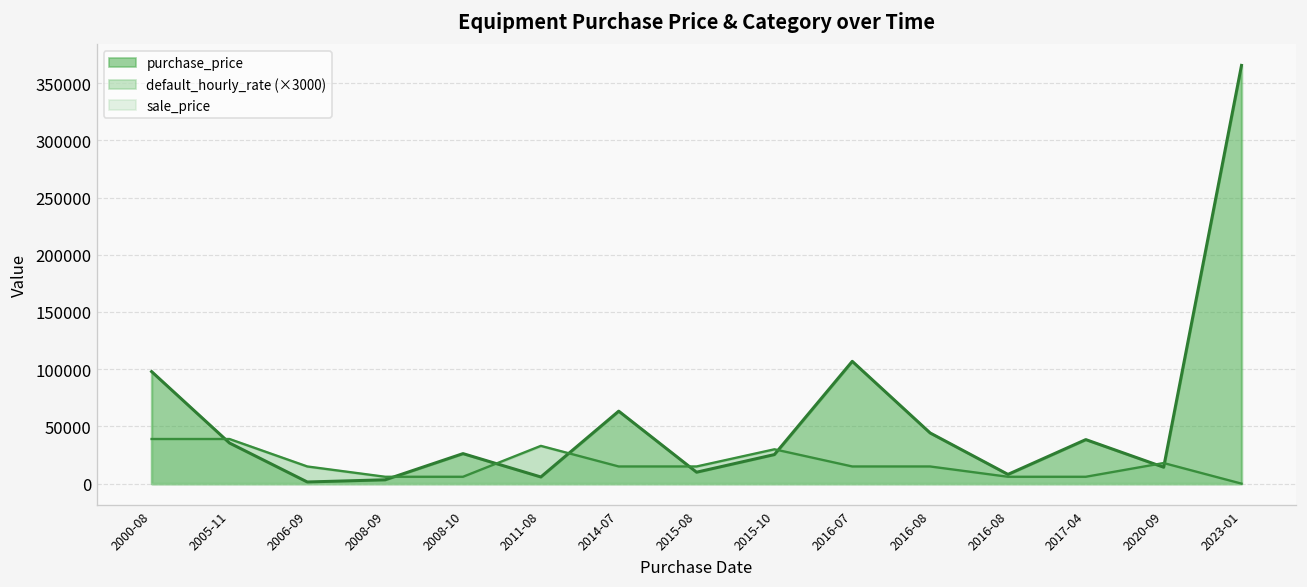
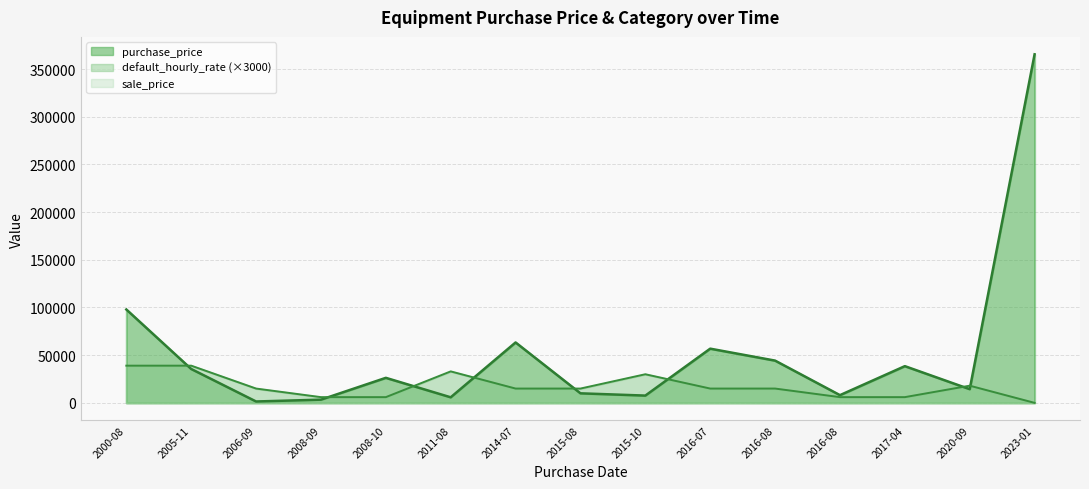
purchase_price, 2015-10: 30000 -> 10000
purchase_price, 2016-07: 110000 -> 60000
